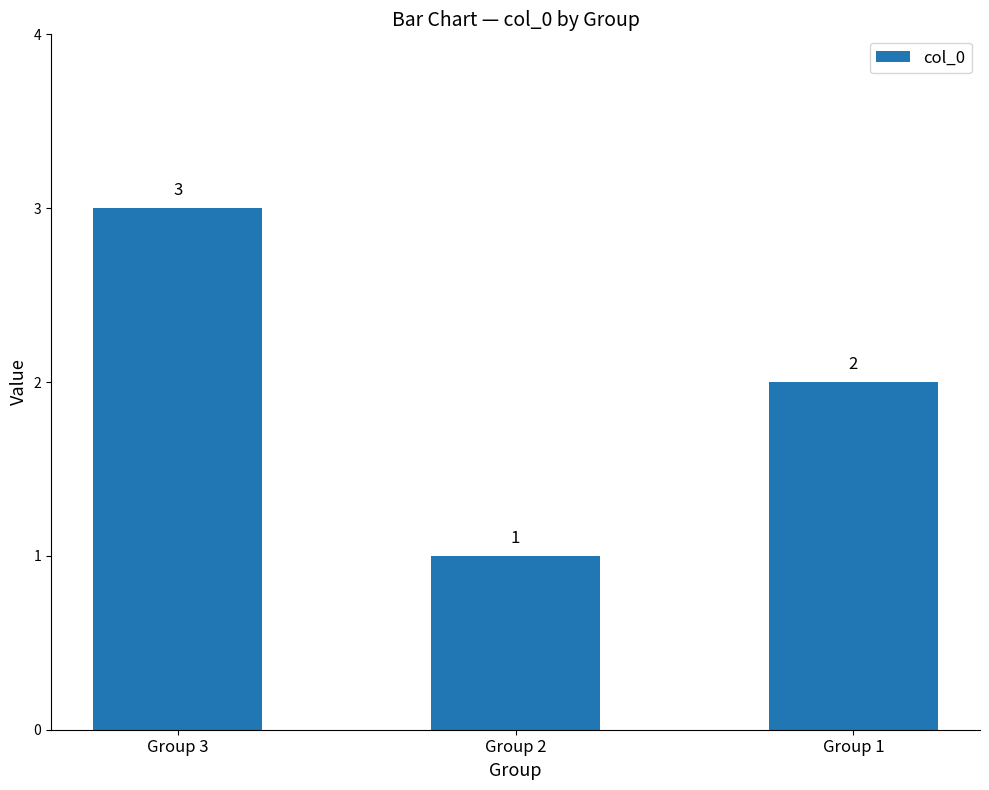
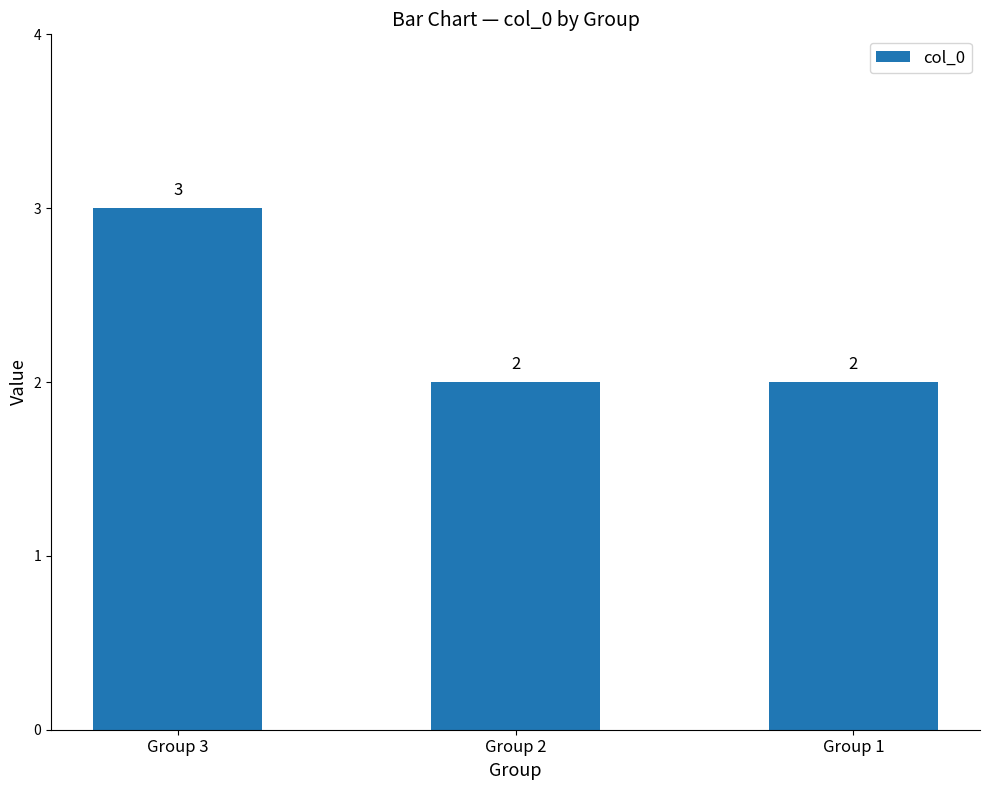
Group 2: 1 -> 2
